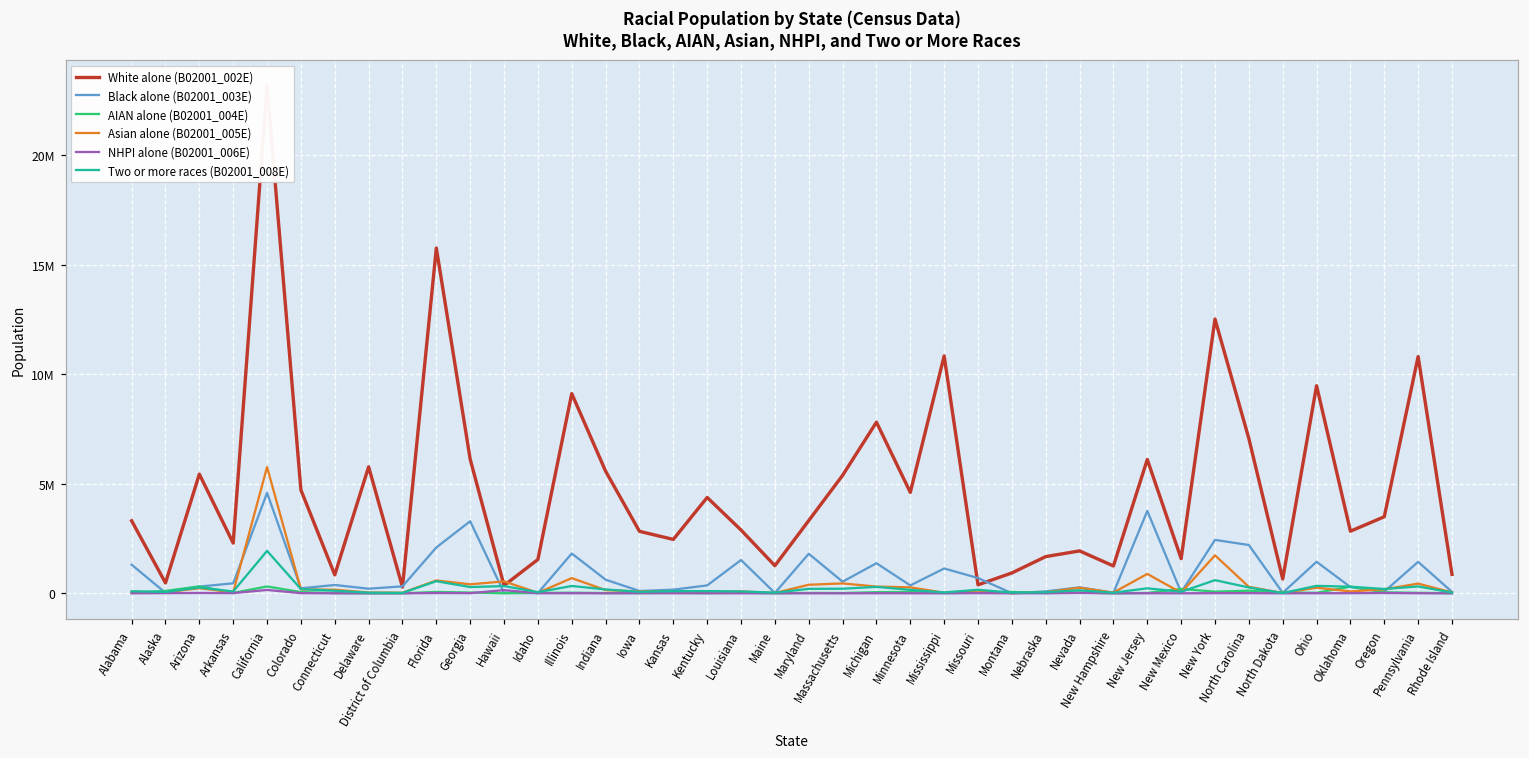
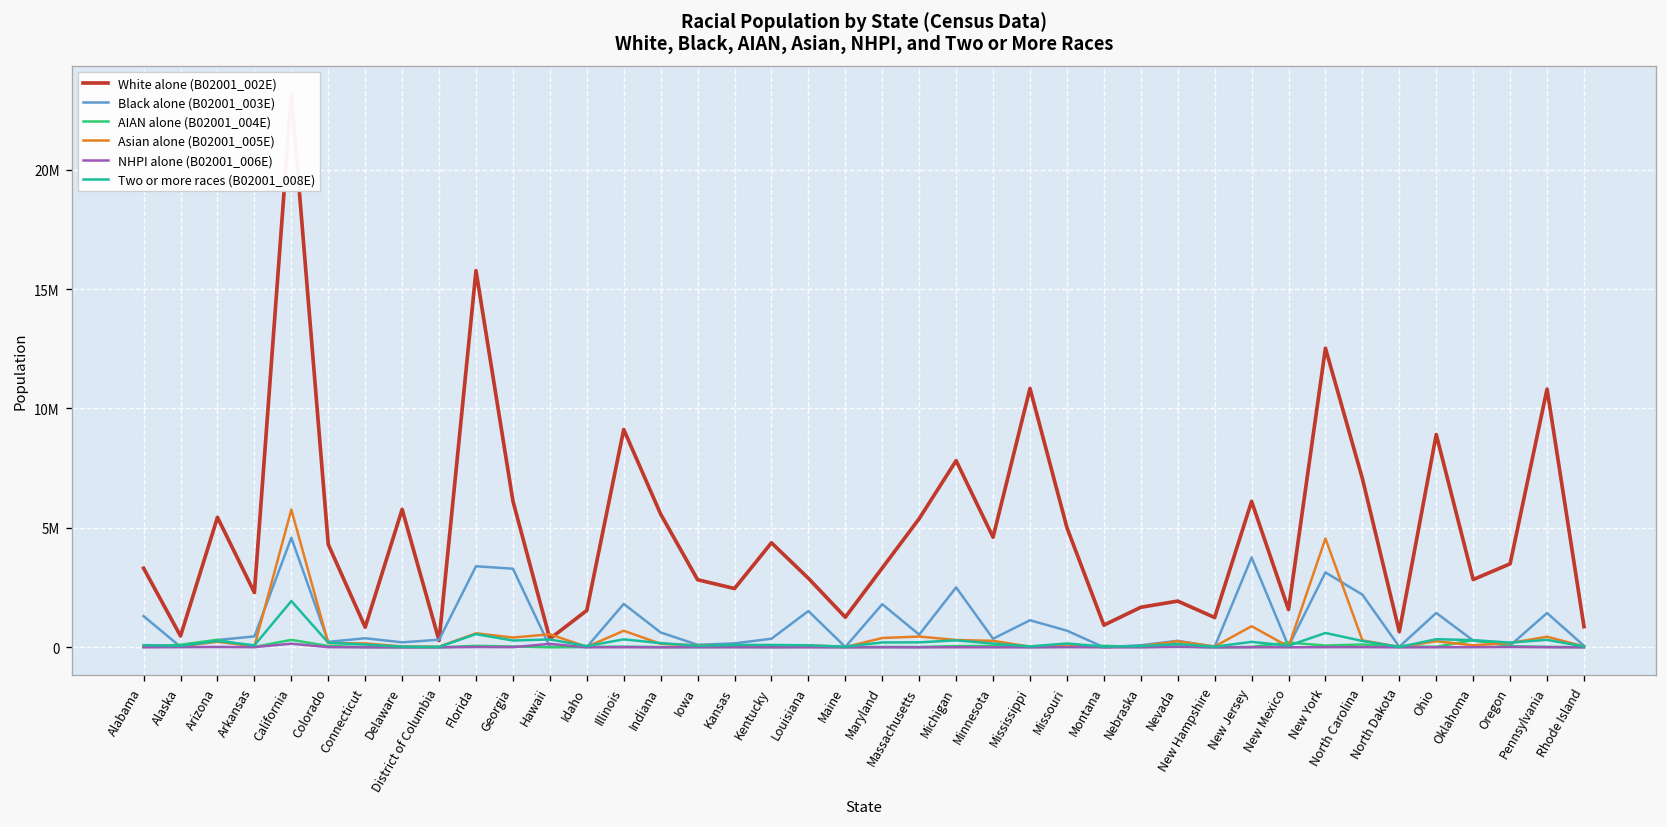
White alone (B02001_002E), Colorado: 4700000 -> 4300000
Black alone (B02001_003E), Florida: 2100000 -> 3400000
Black alone (B02001_003E), Michigan: 1400000 -> 2500000
White alone (B02001_002E), Missouri: 400000 -> 5000000
Black alone (B02001_003E), New York: 2400000 -> 3100000
Asian alone (B02001_005E), New York: 1700000 -> 4600000
White alone (B02001_002E), Ohio: 9500000 -> 8900000
